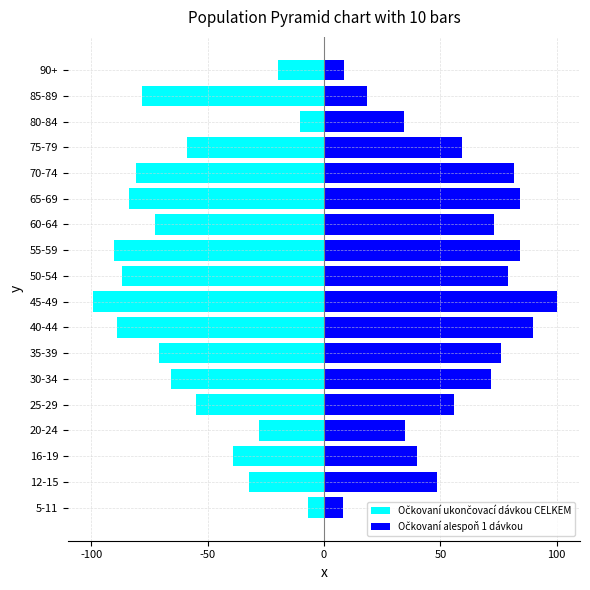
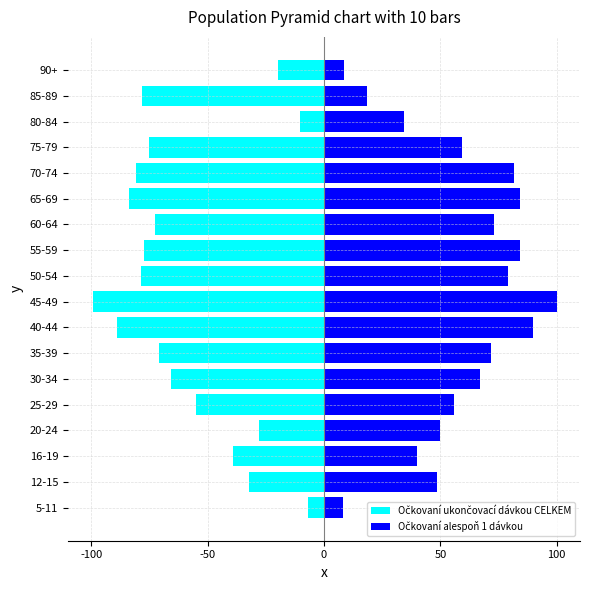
Očkovaní ukončovací dávkou CELKEM, 75-79: -59 -> -75
Očkovaní ukončovací dávkou CELKEM, 55-59: -90 -> -77
Očkovaní ukončovací dávkou CELKEM, 50-54: -87 -> -79
Očkovaní alespoň 1 dávkou, 35-39: 76 -> 72
Očkovaní alespoň 1 dávkou, 30-34: 72 -> 67
Očkovaní alespoň 1 dávkou, 20-24: 35 -> 50
